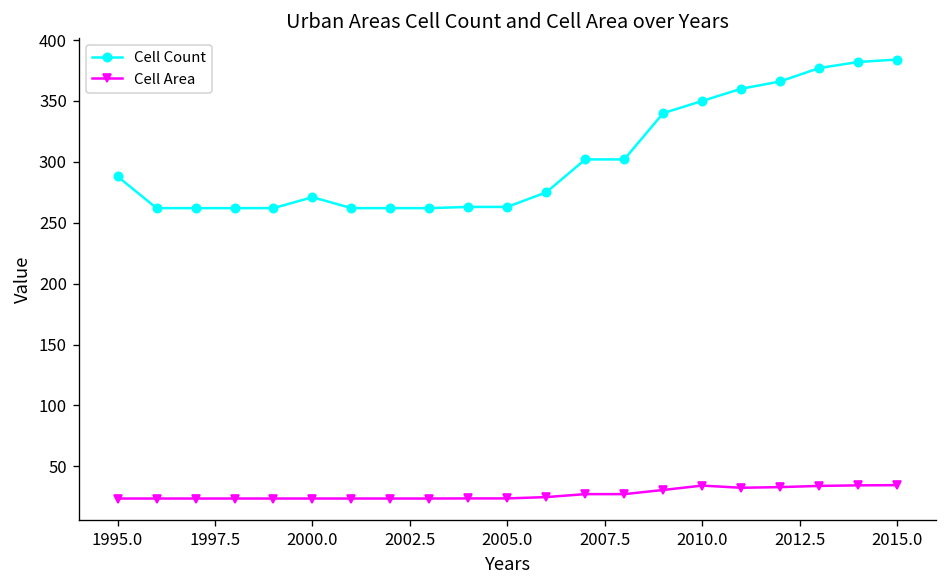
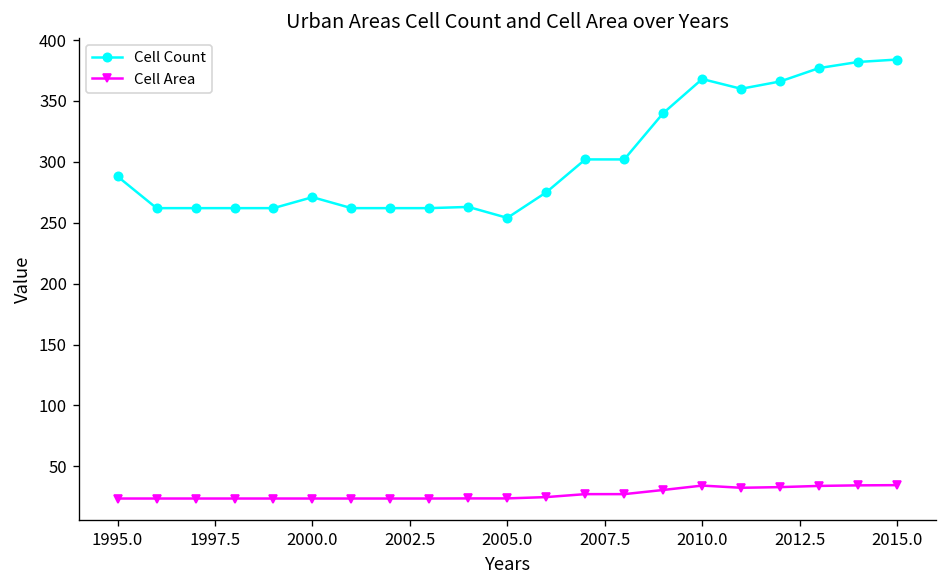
Cell Count, 2005.0: 263 -> 254
Cell Count, 2010.0: 350 -> 368
